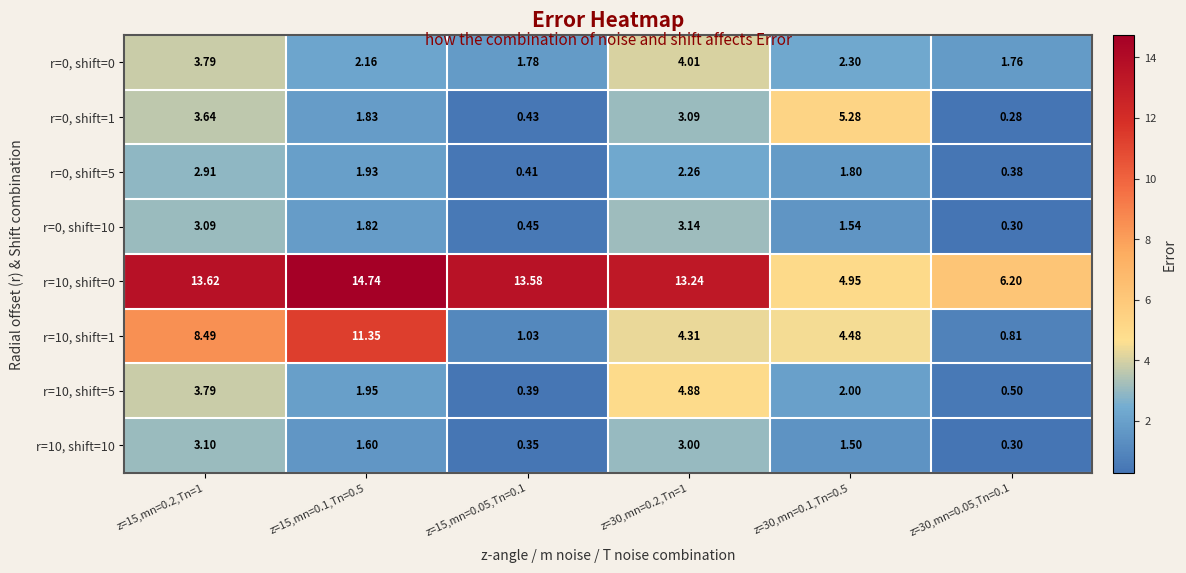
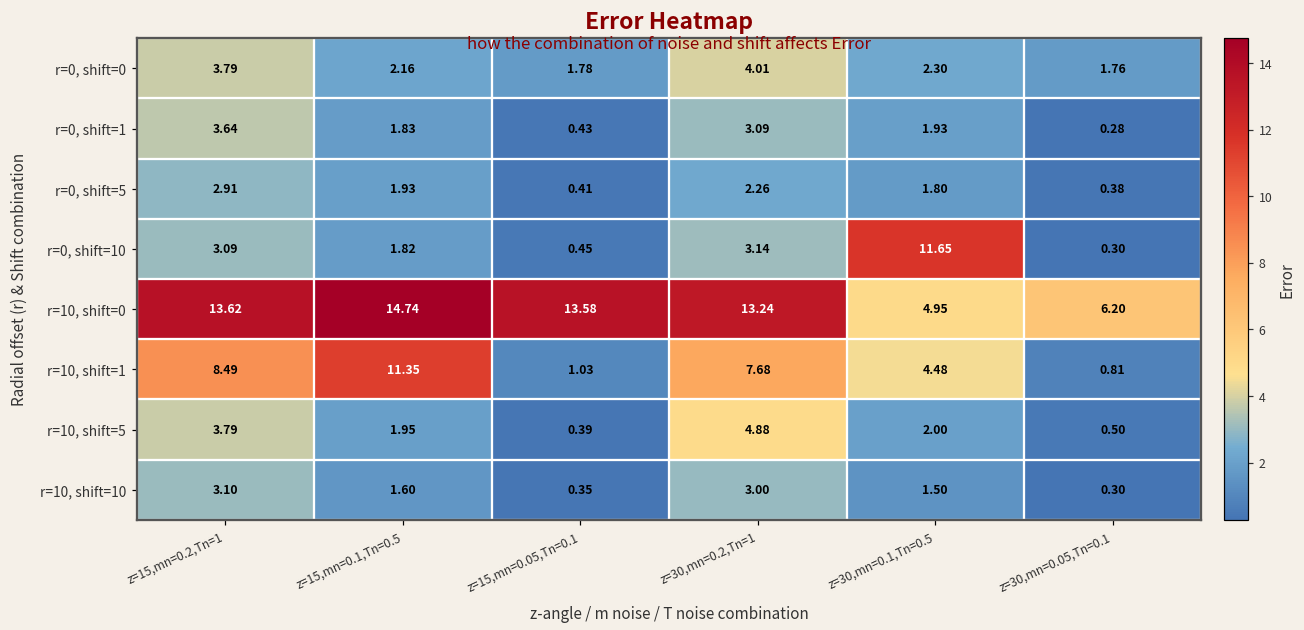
r=0, shift=1, z=30,mn=0.1,Tn=0.5: 5.28 -> 1.93
r=0, shift=10, z=30,mn=0.1,Tn=0.5: 1.54 -> 11.65
r=10, shift=1, z=30,mn=0.2,Tn=1: 4.31 -> 7.68
